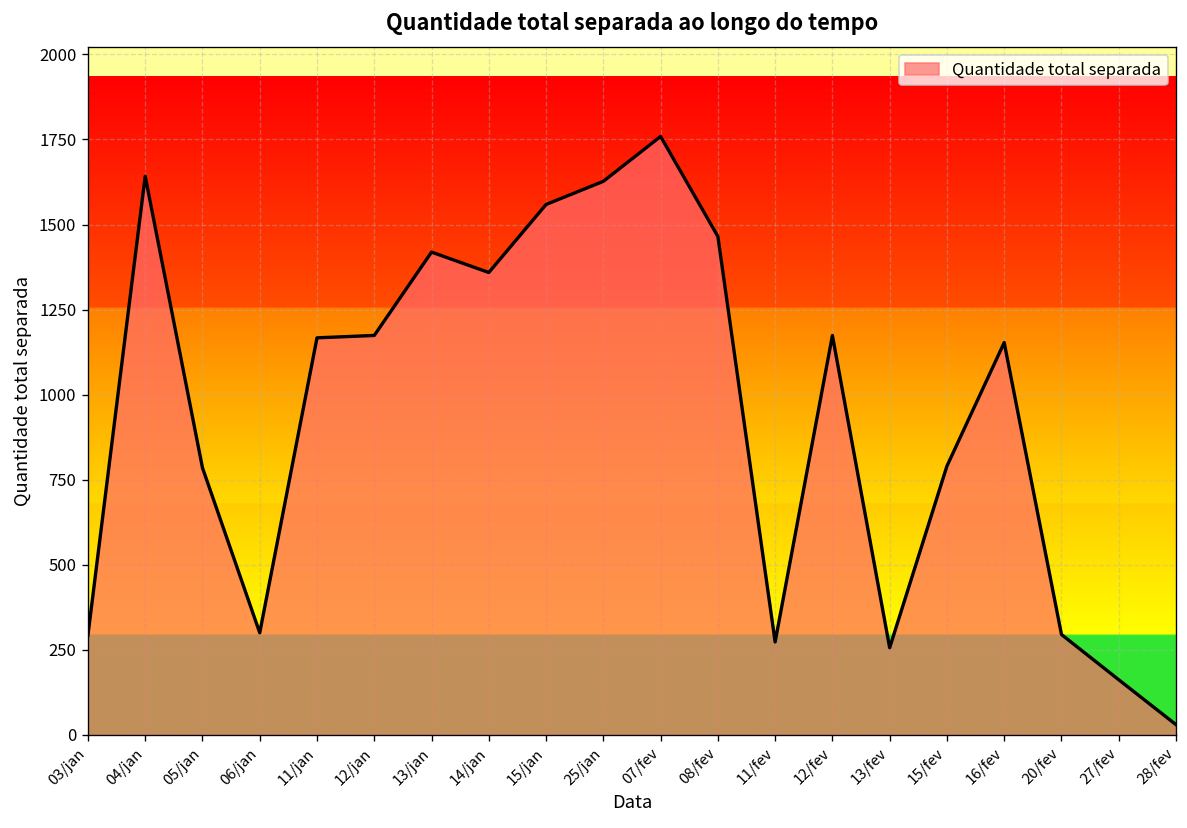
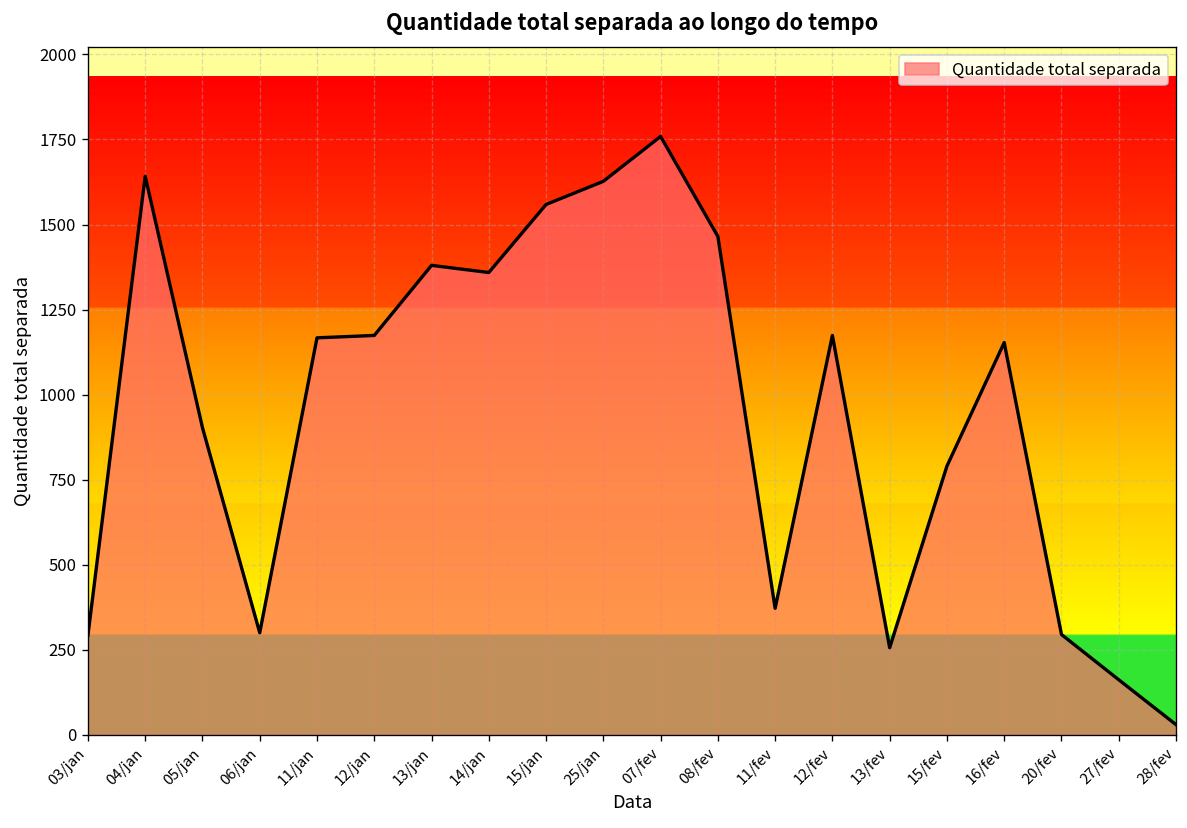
05/jan: 790 -> 900
13/jan: 1420 -> 1380
11/fev: 270 -> 370
